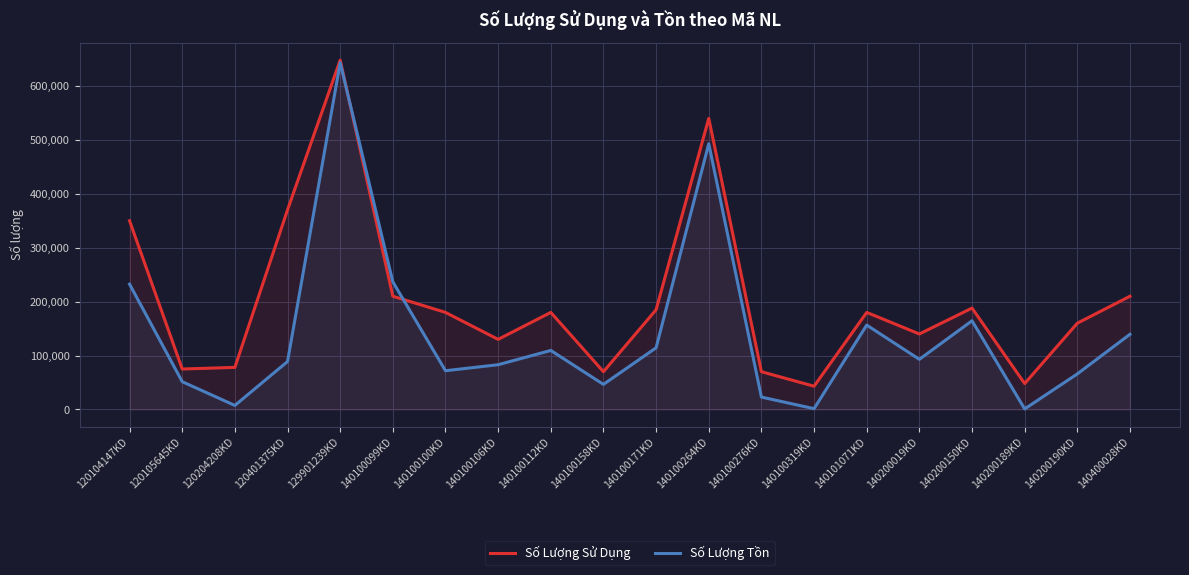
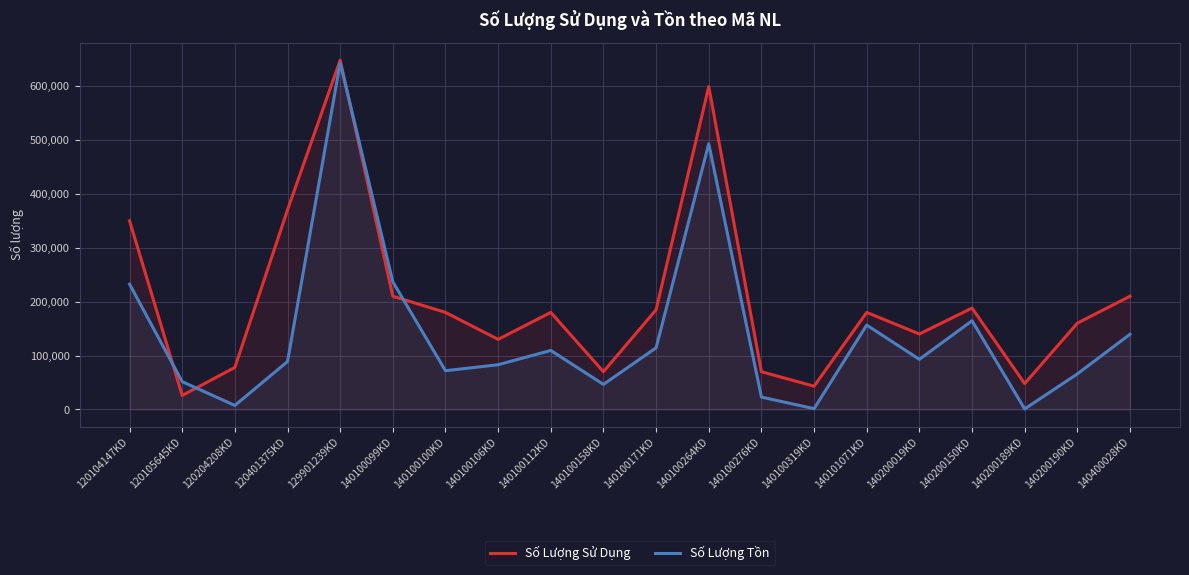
Số Lượng Sử Dụng, 120105645KD: 80,000 -> 30,000
Số Lượng Sử Dụng, 140100264KD: 540,000 -> 600,000
